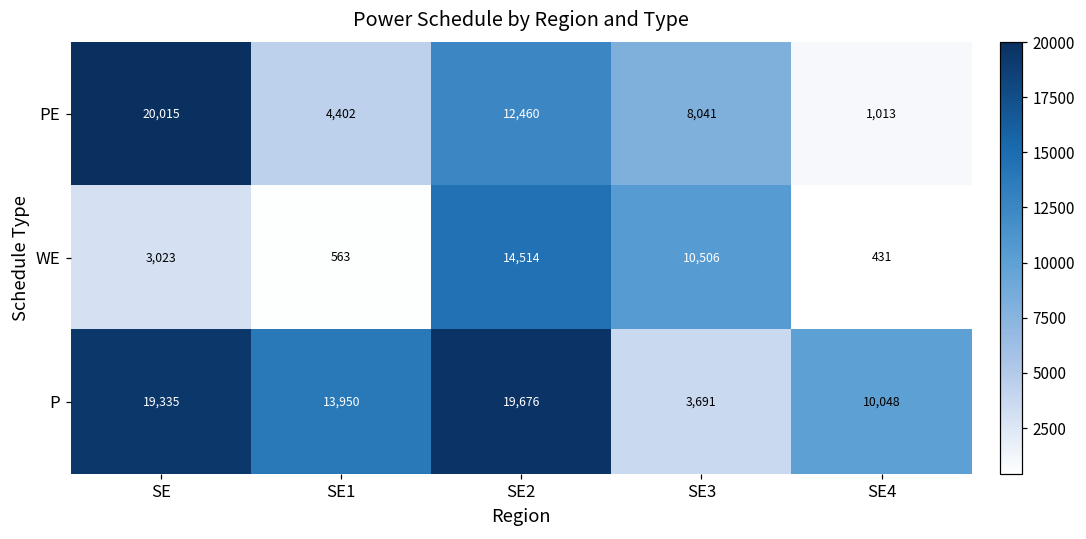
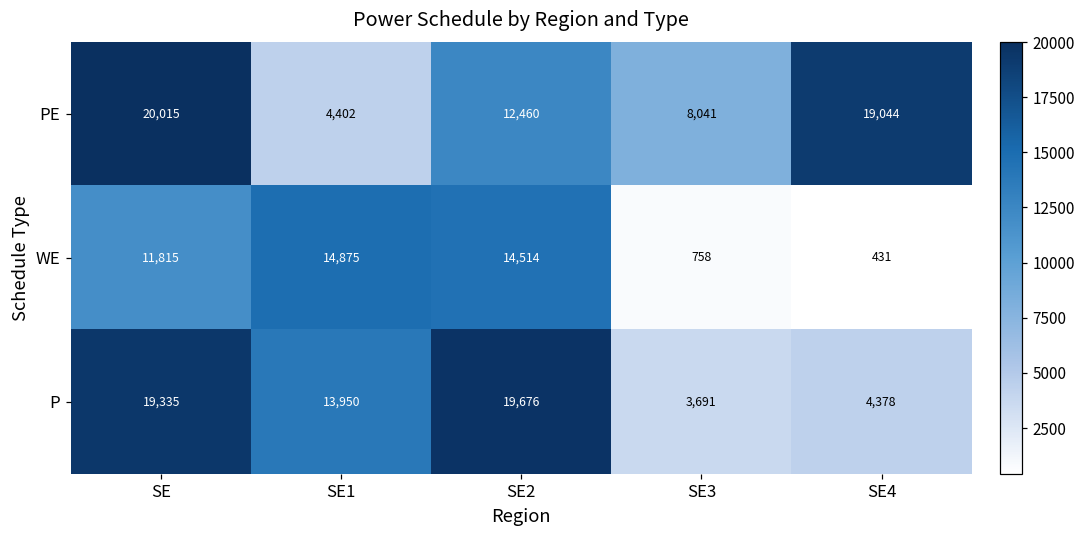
PE, SE4: 1,013 -> 19,044
WE, SE: 3,023 -> 11,815
WE, SE1: 563 -> 14,875
WE, SE3: 10,506 -> 758
P, SE4: 10,048 -> 4,378
